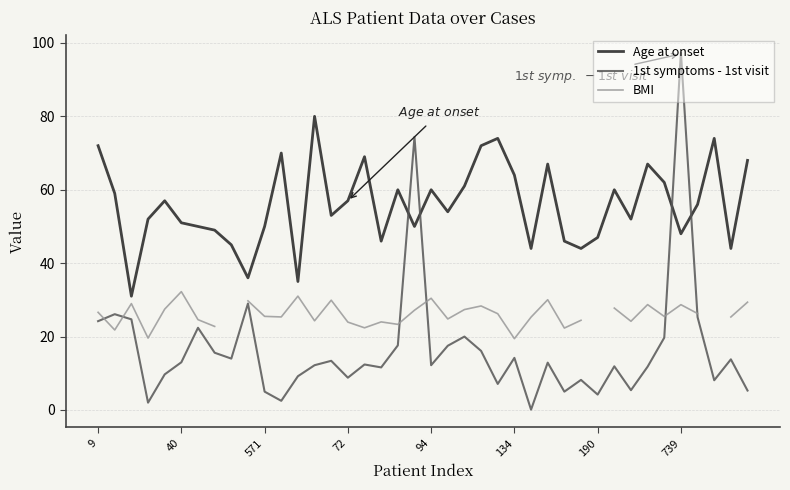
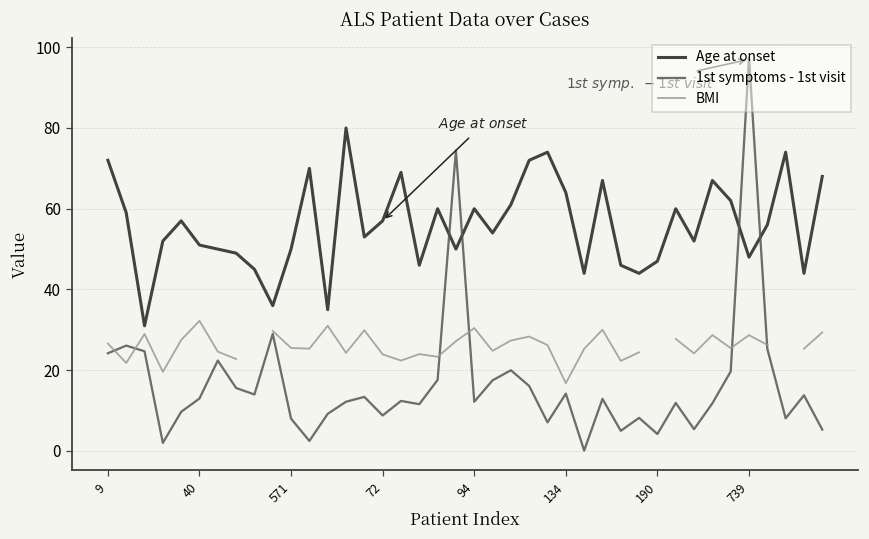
1st symptoms - 1st visit, 571: 5 -> 8
BMI, 134: 19 -> 17
